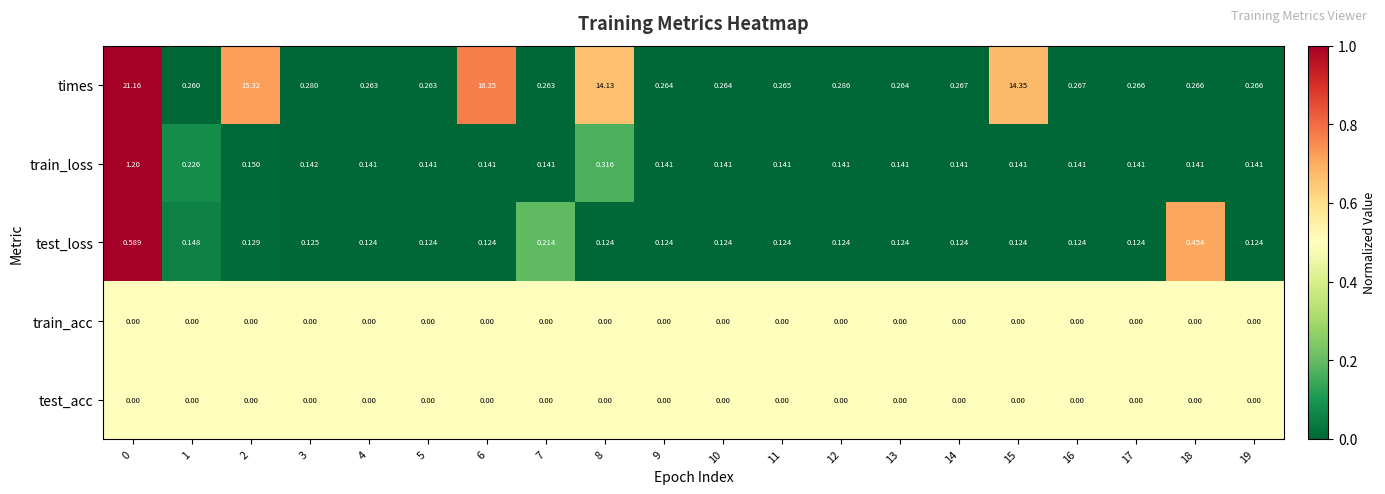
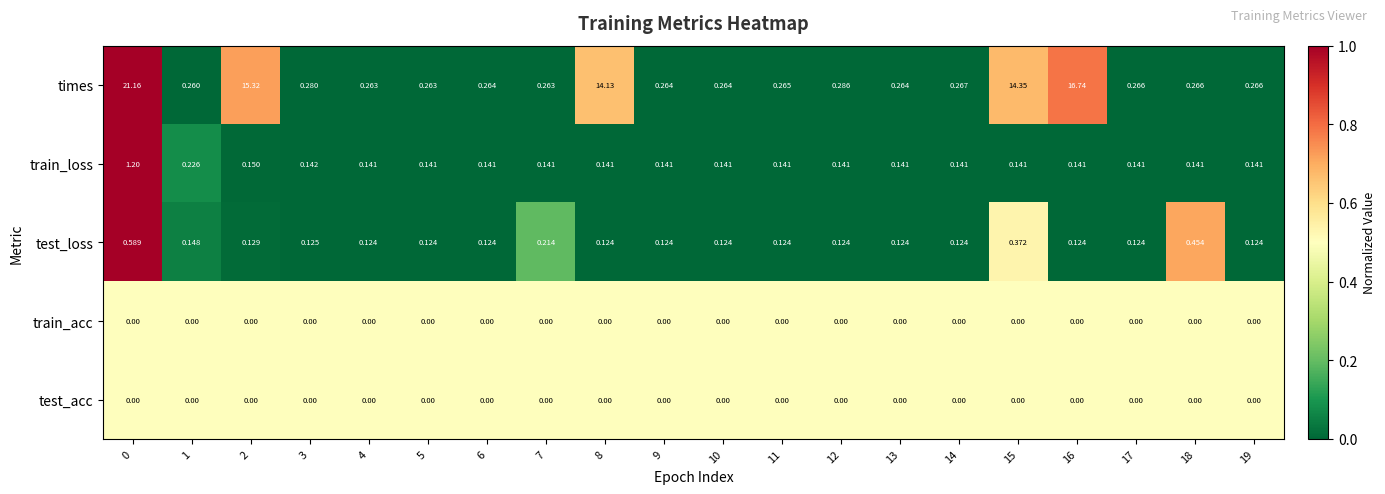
times, 6: 16.35 -> 0.264
times, 16: 0.267 -> 16.74
train_loss, 8: 0.316 -> 0.141
test_loss, 15: 0.124 -> 0.372
